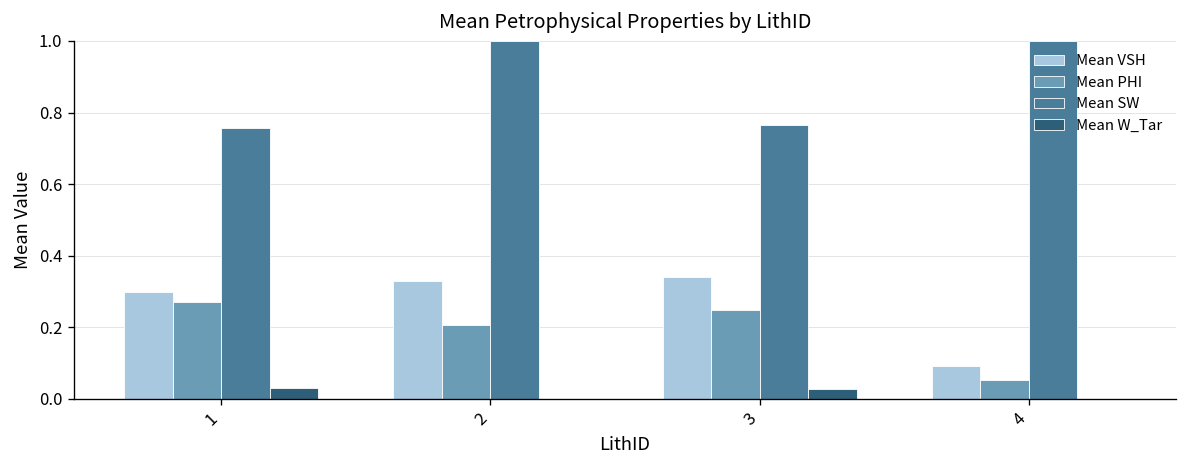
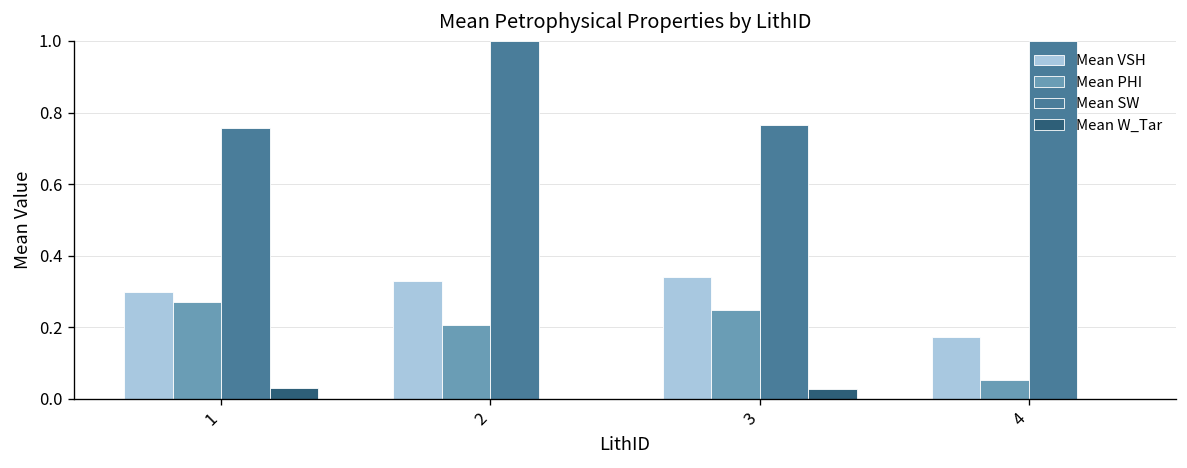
Mean VSH, 4: 0.09 -> 0.17
